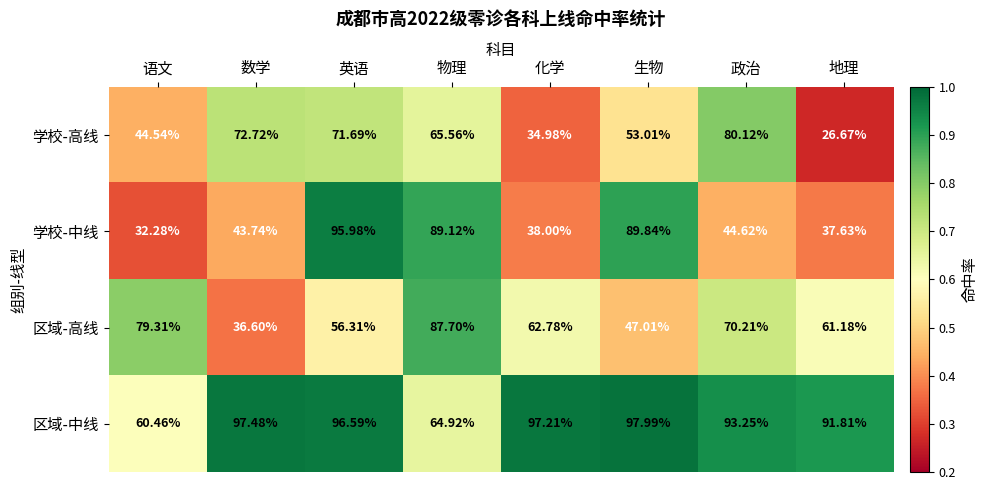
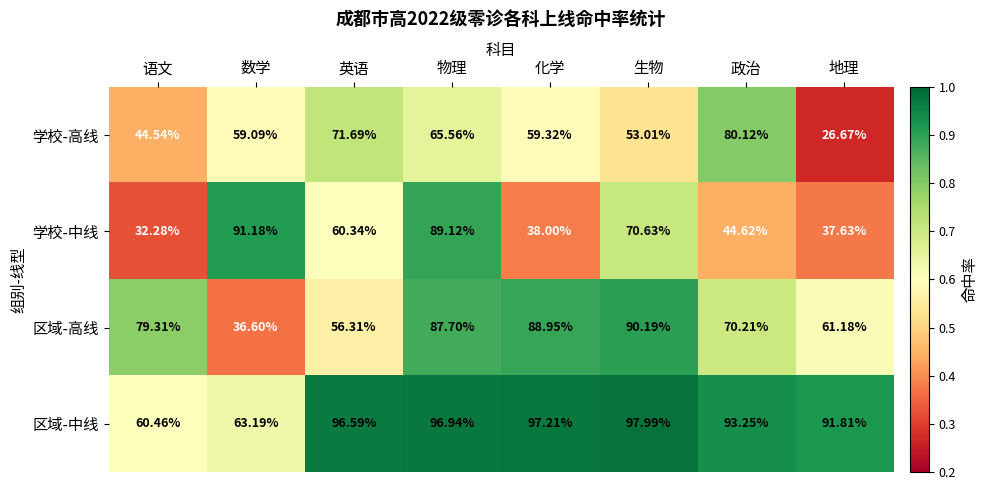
学校-高线, 数学: 72.72% -> 59.09%
学校-高线, 化学: 34.98% -> 59.32%
学校-中线, 数学: 43.74% -> 91.18%
学校-中线, 英语: 95.98% -> 60.34%
学校-中线, 生物: 89.84% -> 70.63%
区域-高线, 化学: 62.78% -> 88.95%
区域-高线, 生物: 47.01% -> 90.19%
区域-中线, 数学: 97.48% -> 63.19%
区域-中线, 物理: 64.92% -> 96.94%
